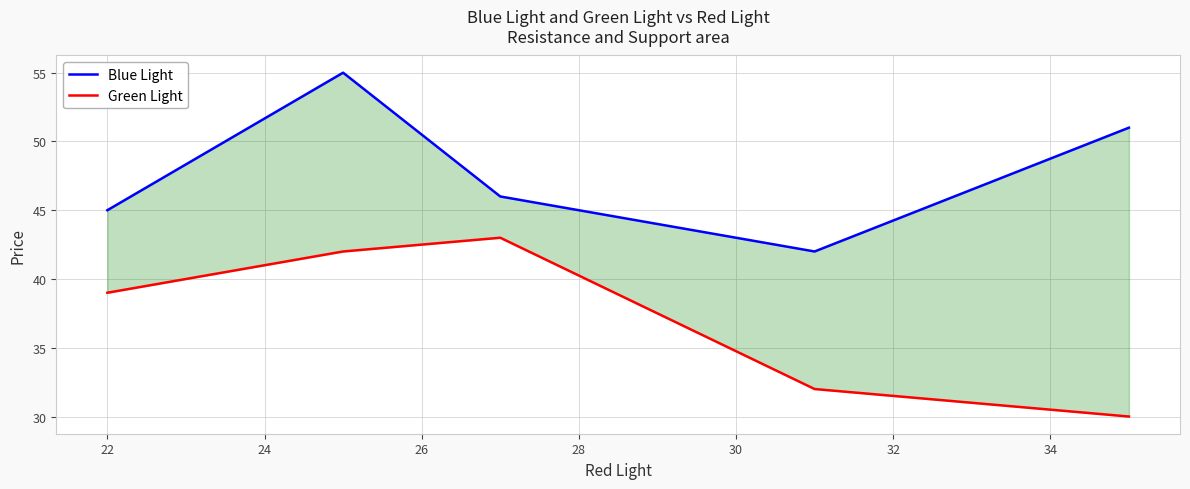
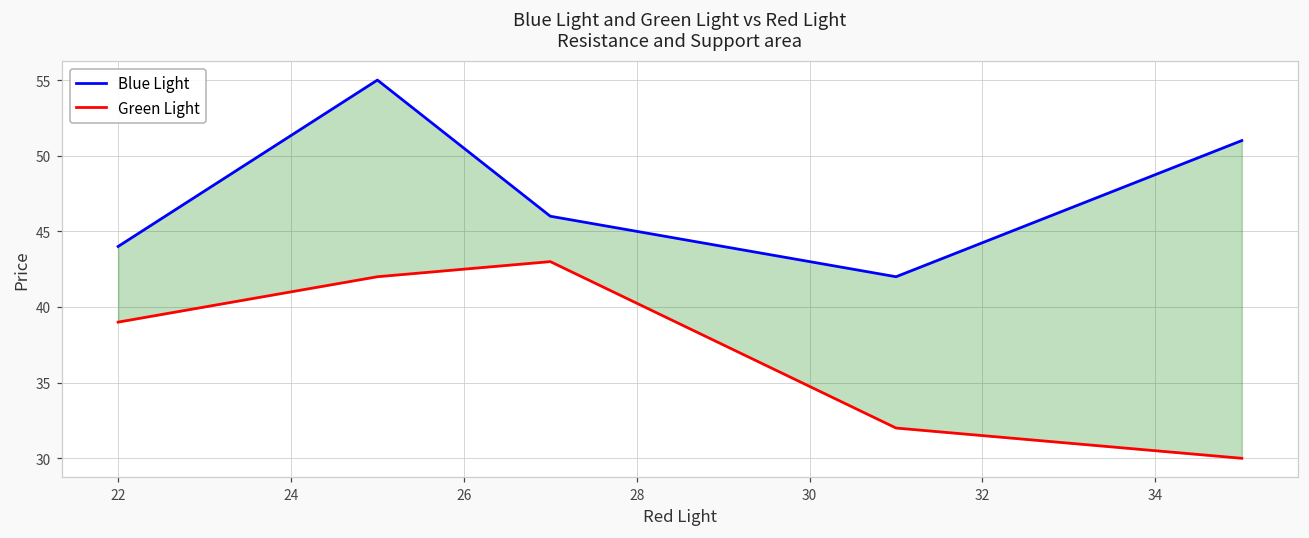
Blue Light, 22: 45 -> 44
